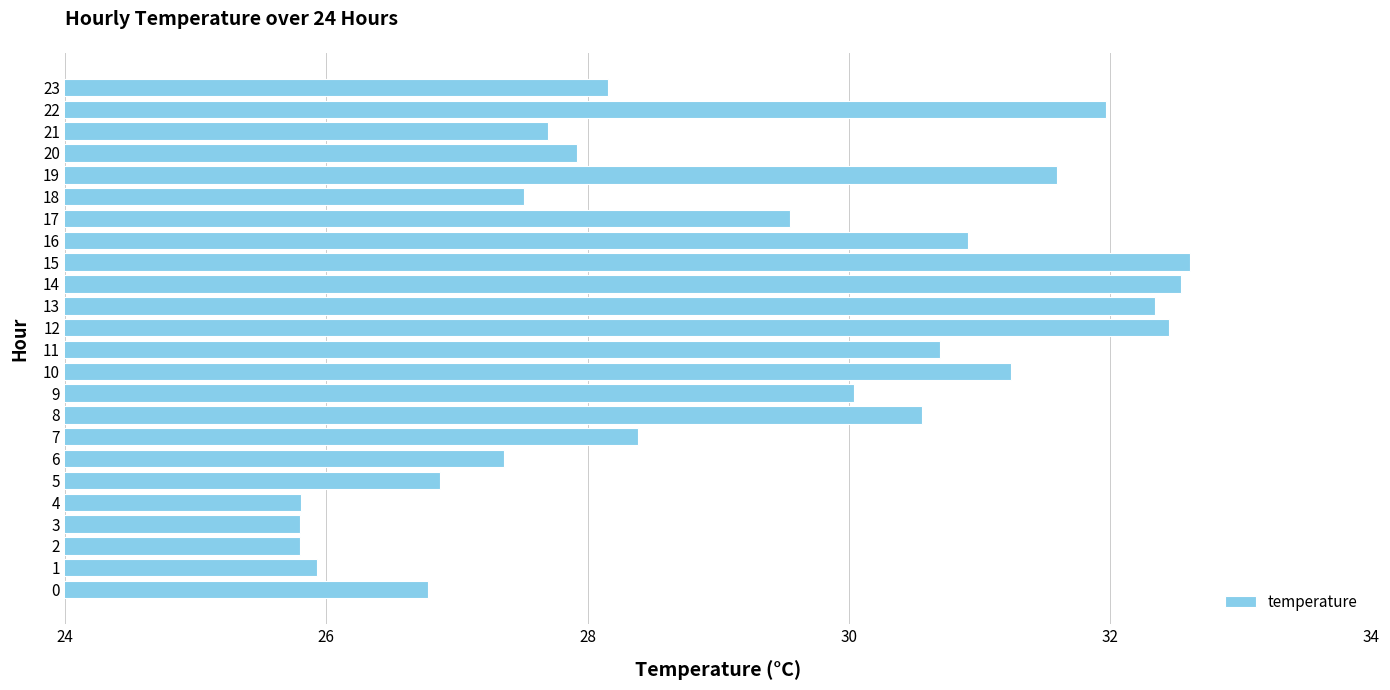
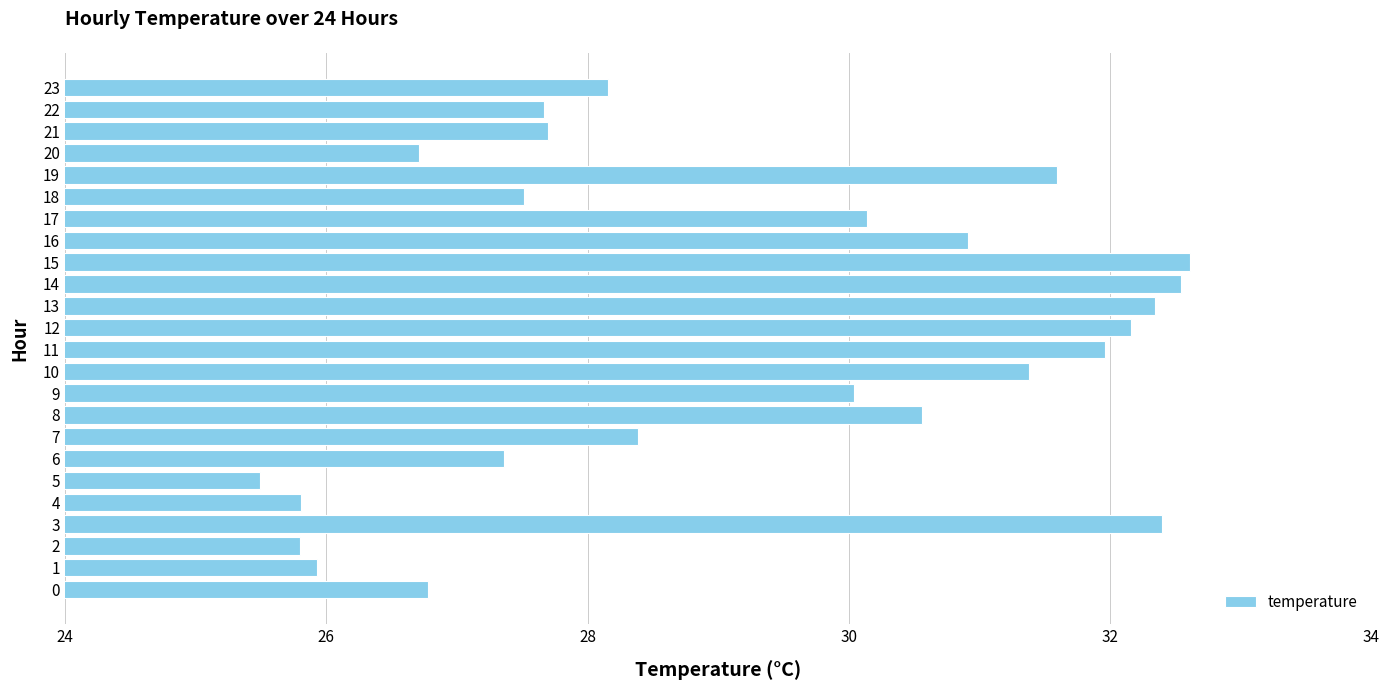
22: 31.97 -> 27.67
20: 27.92 -> 26.71
17: 29.55 -> 30.14
12: 32.45 -> 32.16
11: 30.70 -> 31.96
10: 31.24 -> 31.38
5: 26.87 -> 25.49
3: 25.8 -> 32.4
